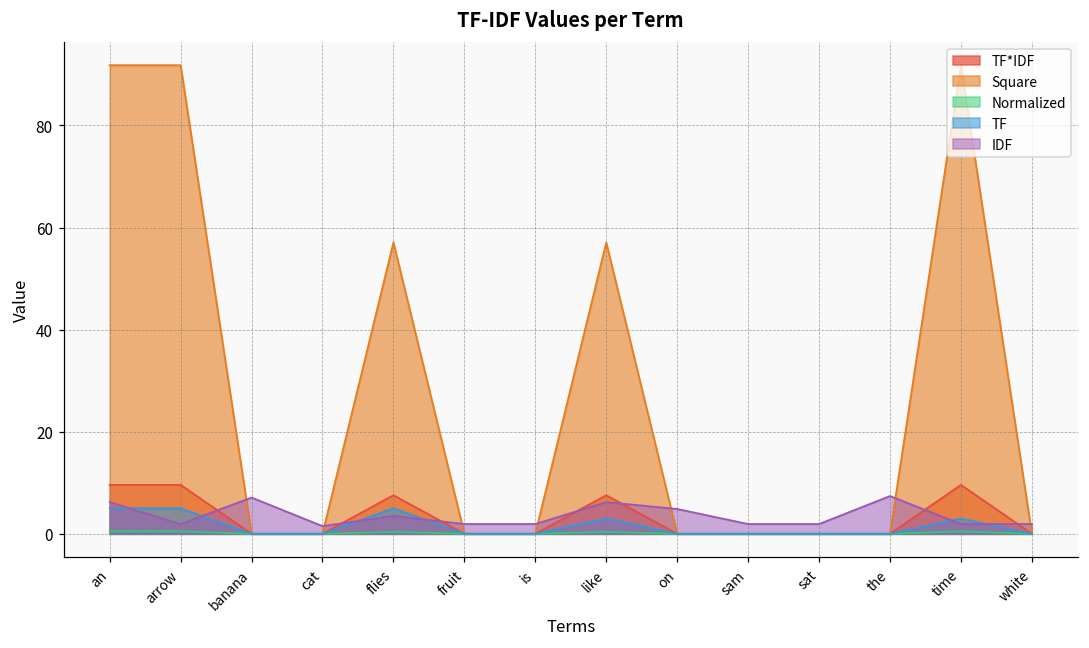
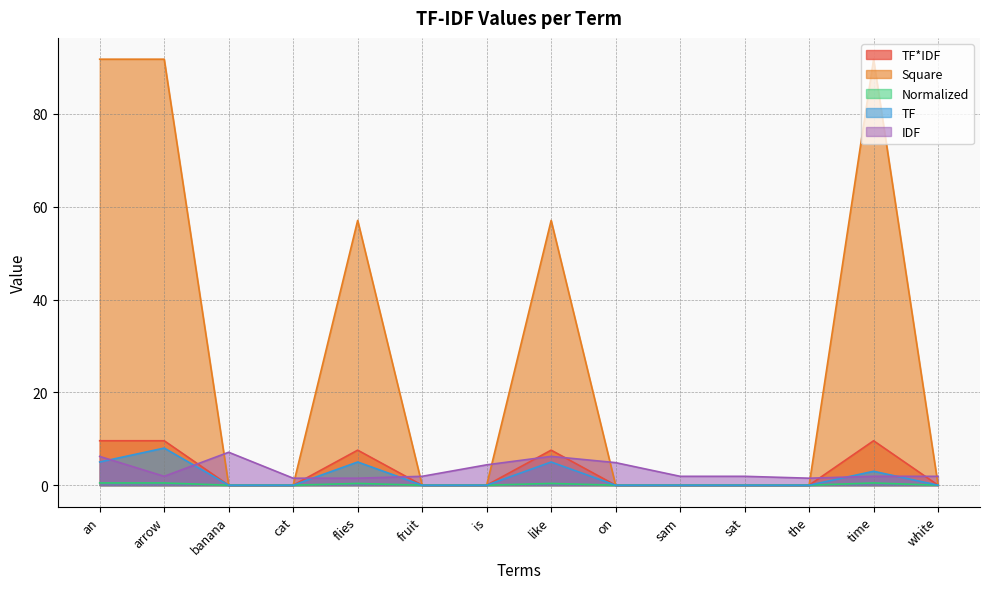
TF, arrow: 5 -> 8
IDF, flies: 4 -> 2
IDF, is: 2 -> 4
TF, like: 3 -> 5
IDF, the: 7 -> 2
